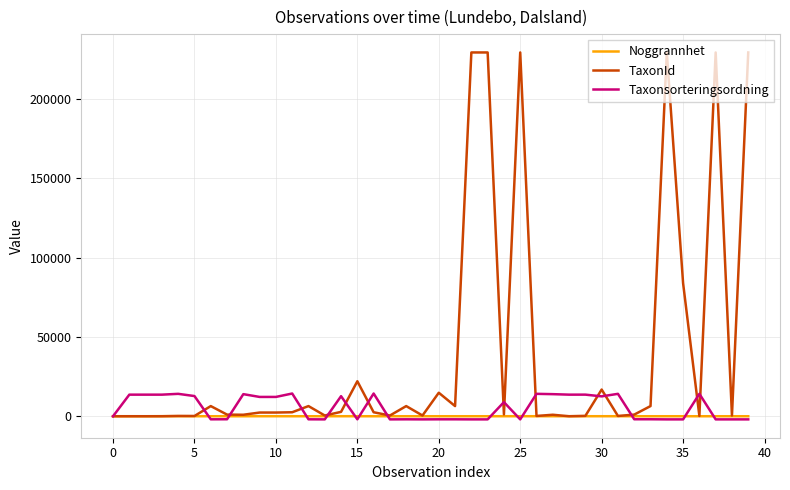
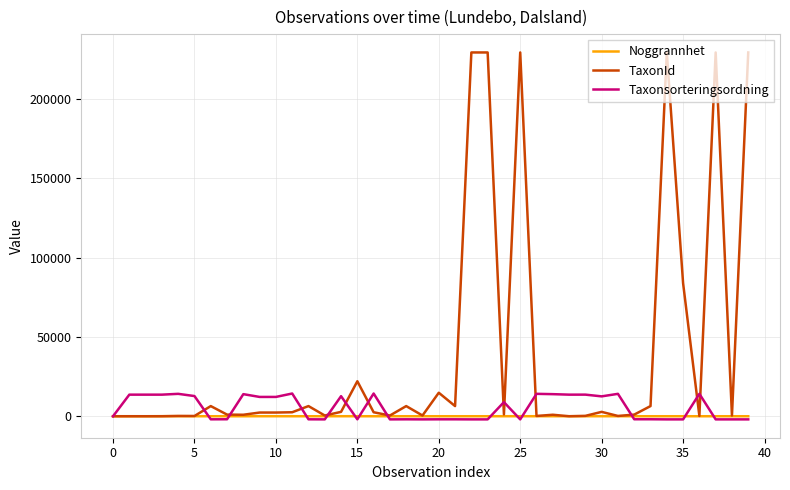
TaxonId, 30: 17000 -> 3000
